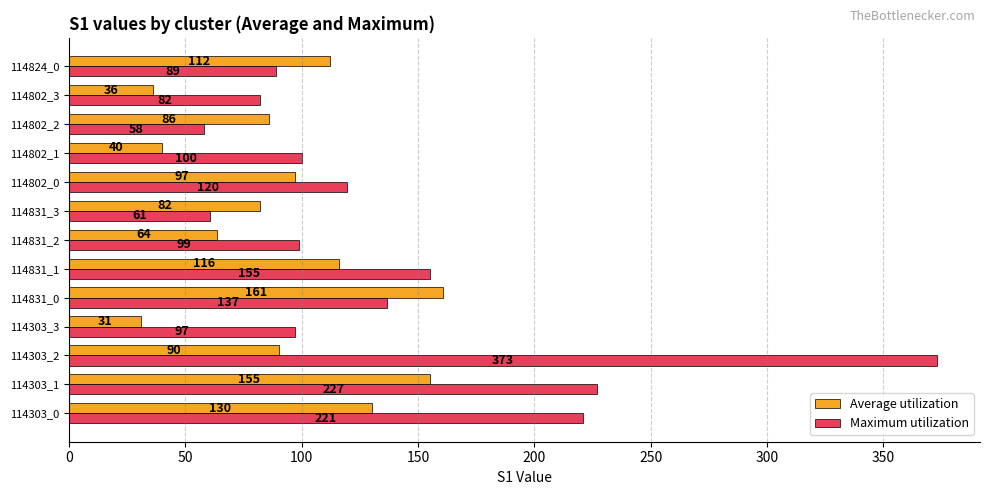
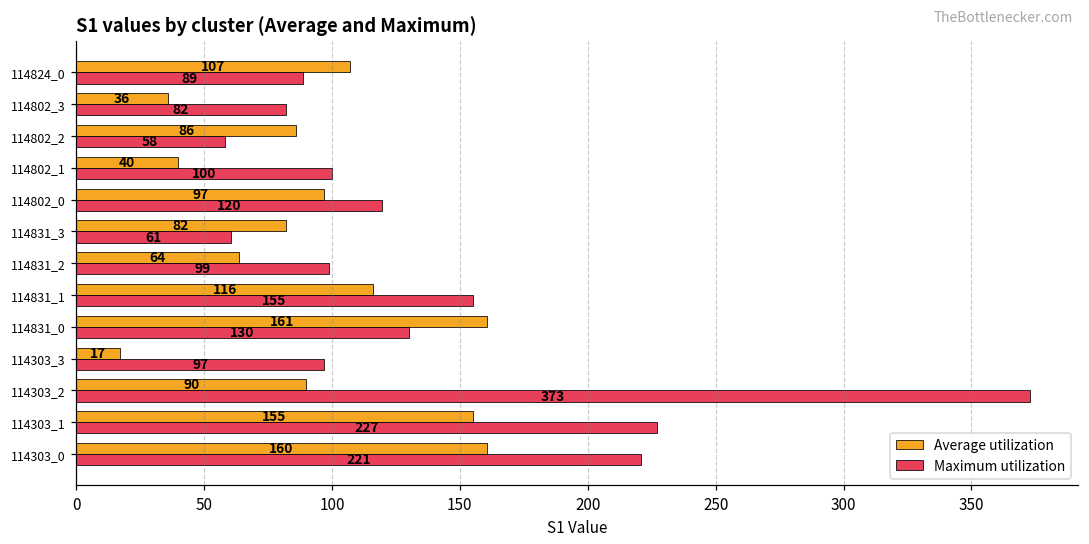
Average utilization, 114824_0: 112 -> 107
Maximum utilization, 114831_0: 137 -> 130
Average utilization, 114303_3: 31 -> 17
Average utilization, 114303_0: 130 -> 160
